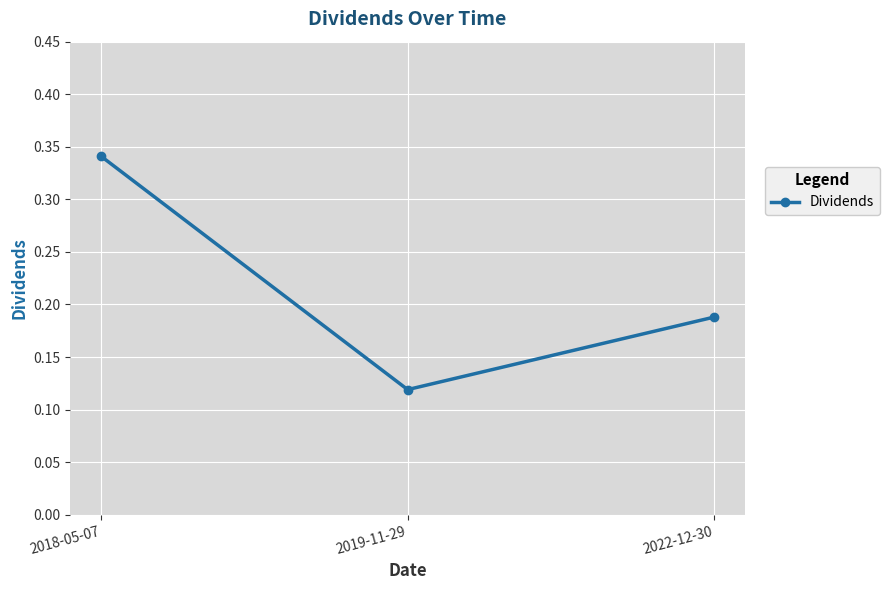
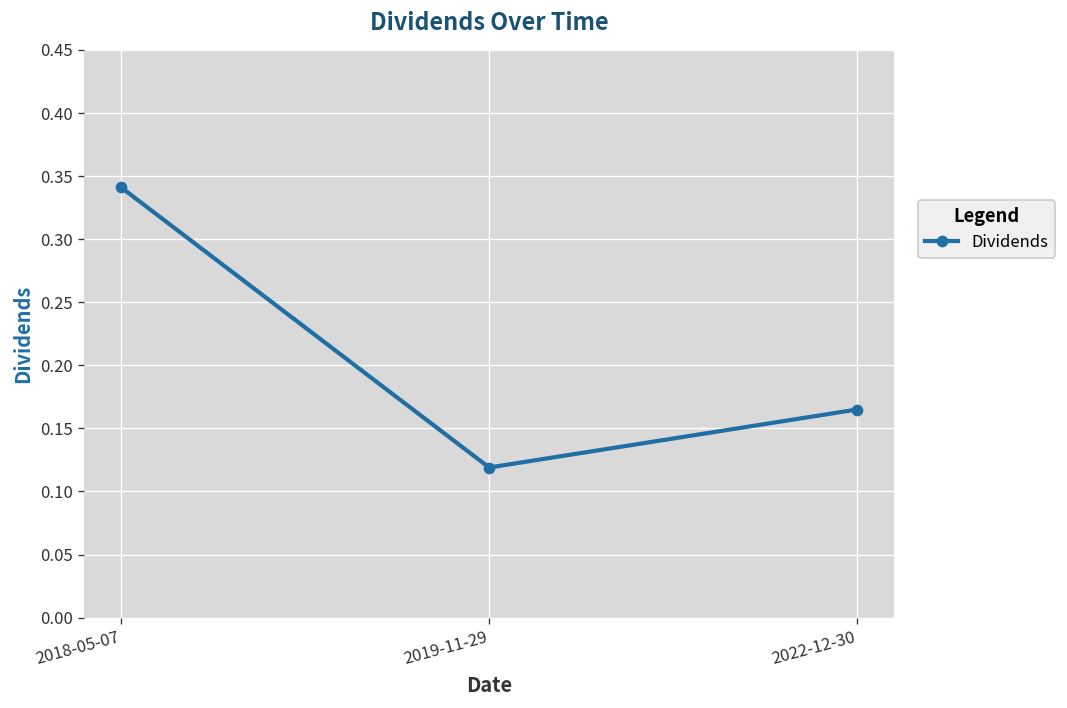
2022-12-30: 0.188 -> 0.165
